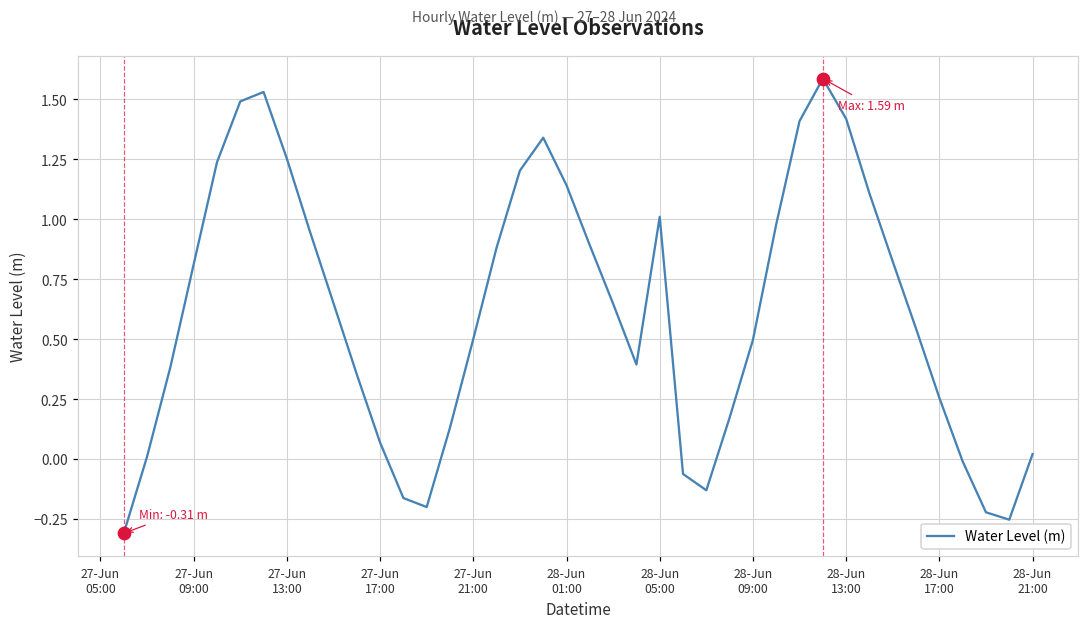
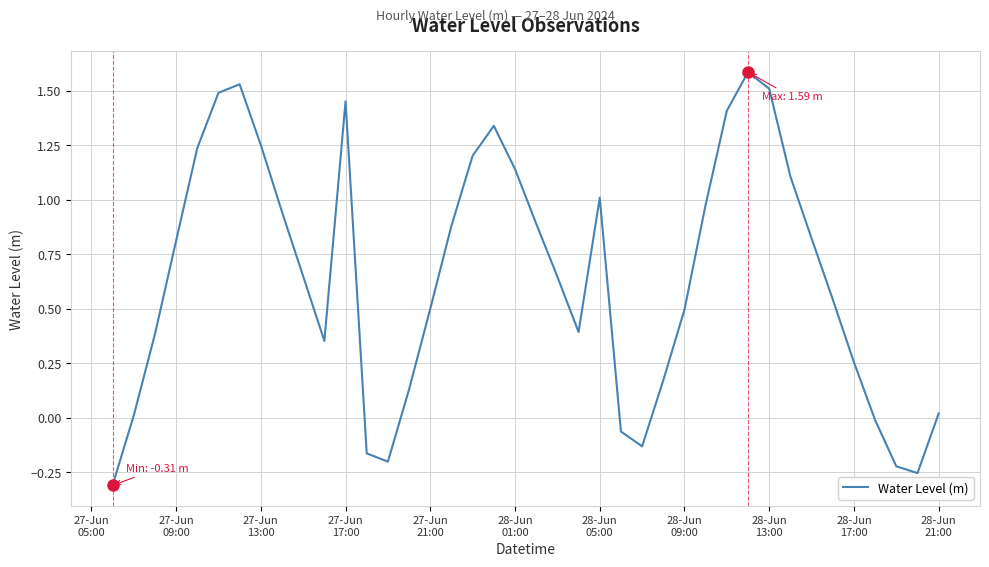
Water Level (m), 27-Jun 17:00: 0.07 -> 1.45
Water Level (m), 28-Jun 13:00: 1.42 -> 1.51
